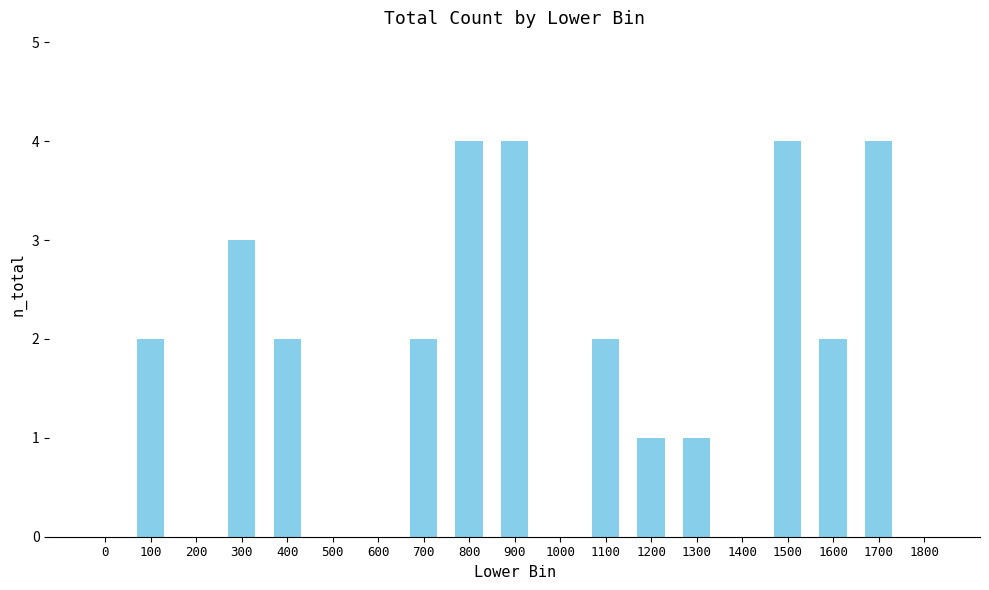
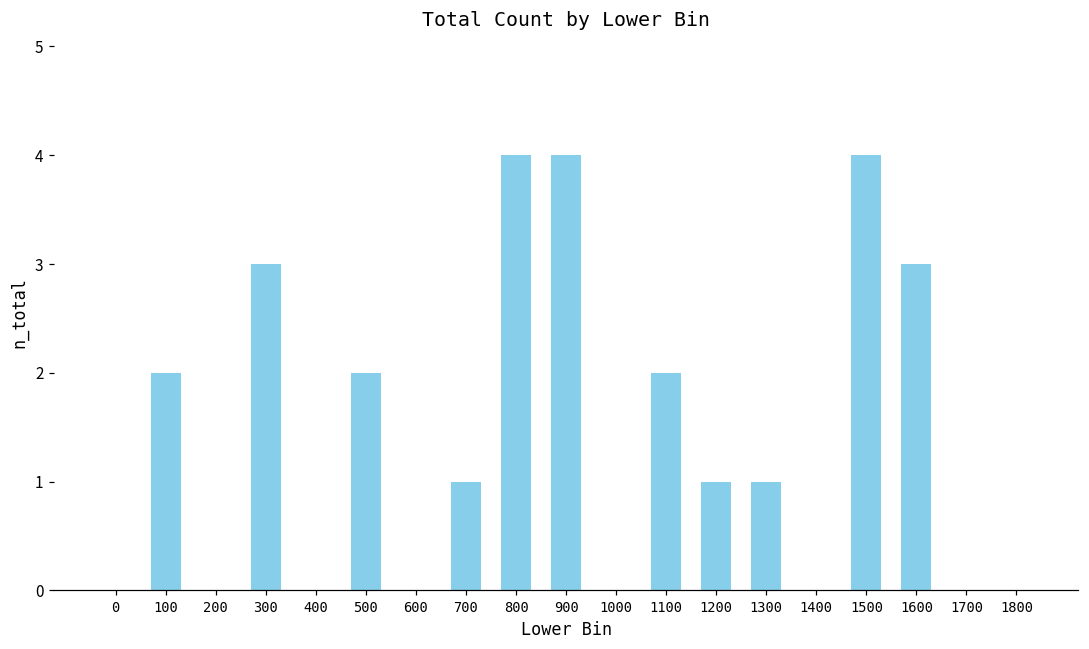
400: 2 -> 0
500: 0 -> 2
700: 2 -> 1
1600: 2 -> 3
1700: 4 -> 0
